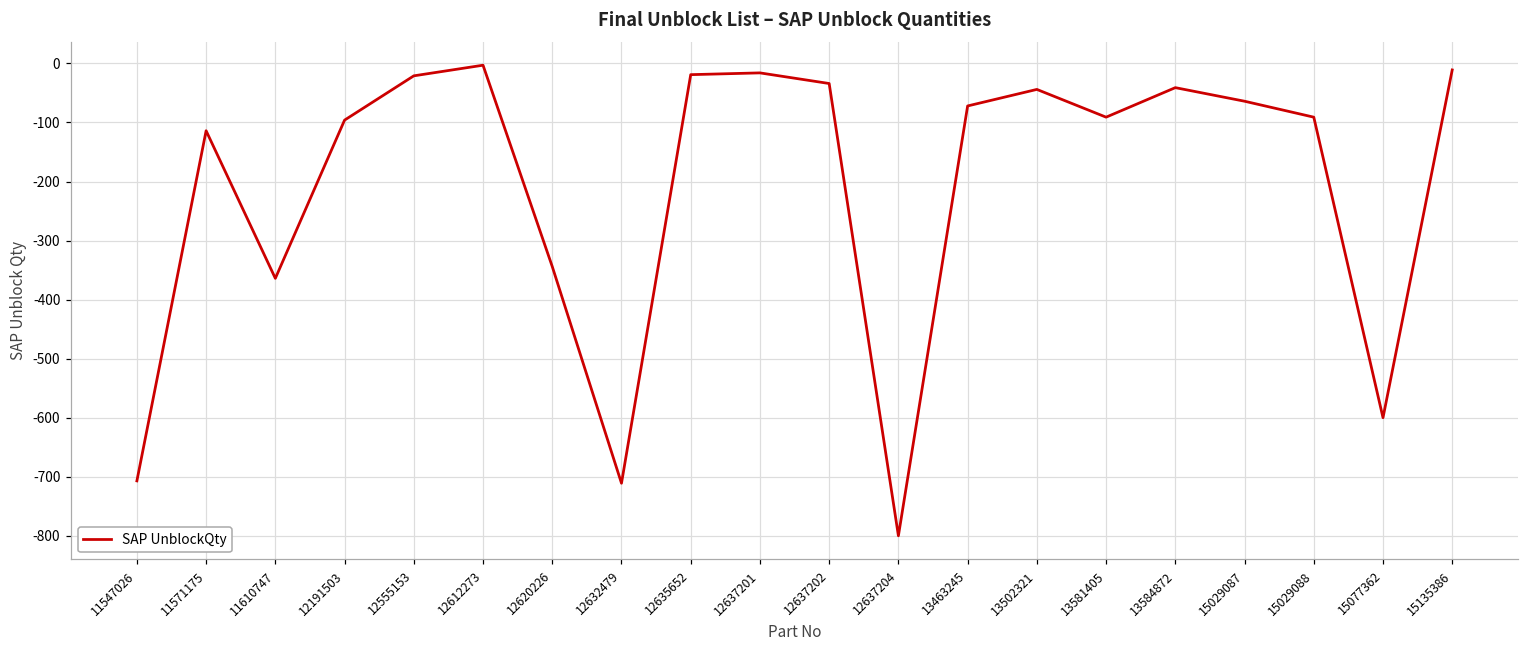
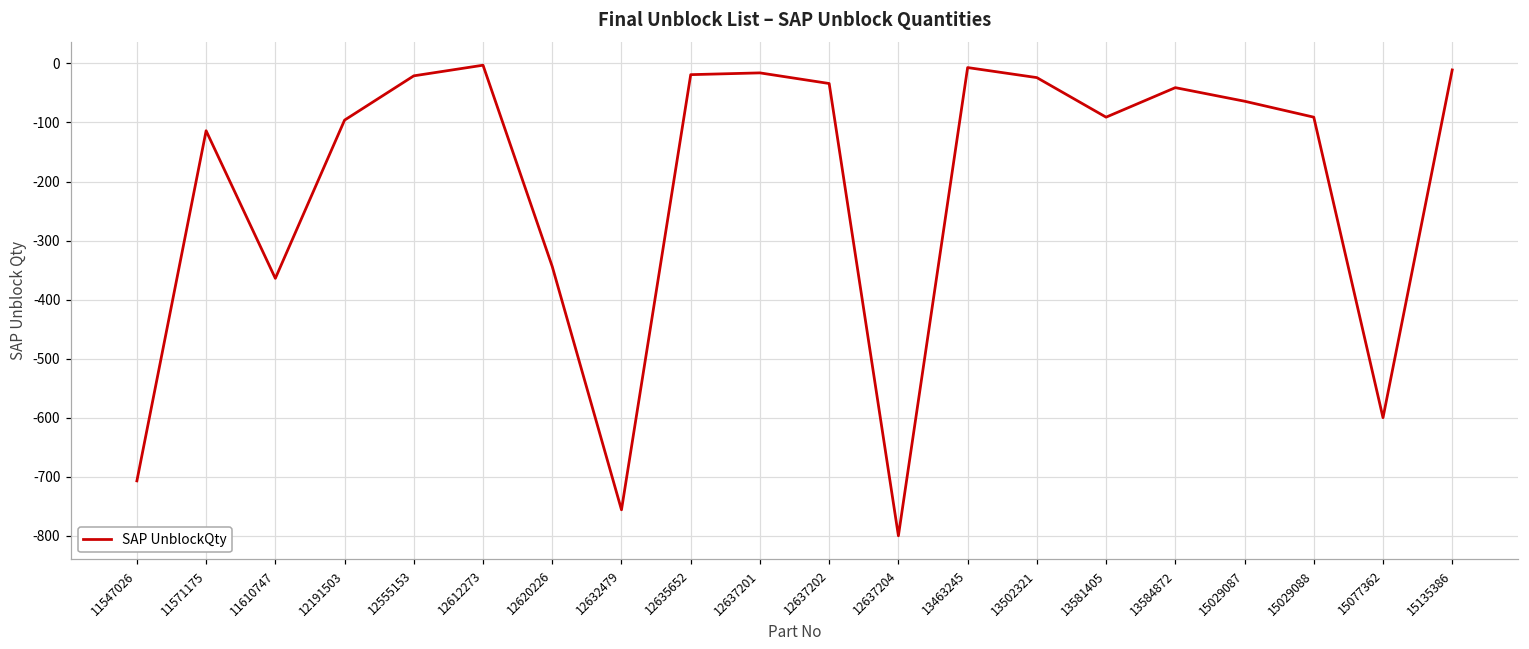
12632479: -710 -> -760
13463245: -70 -> -10
13502321: -40 -> -20
